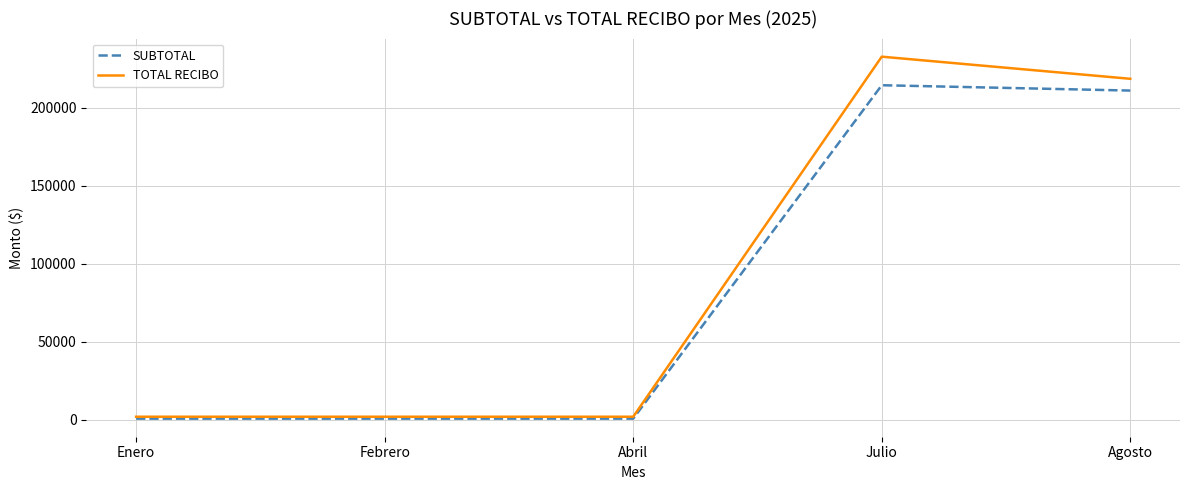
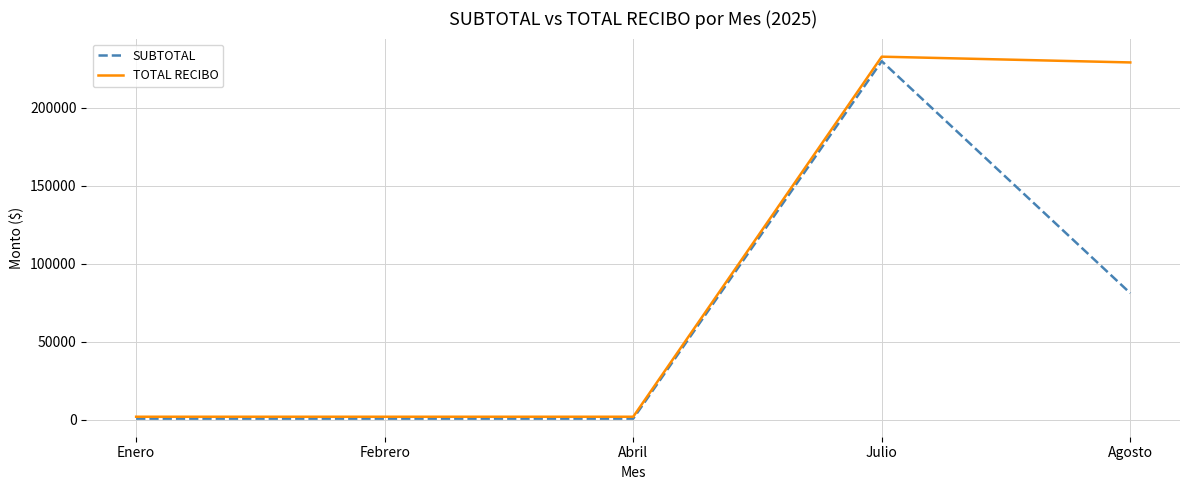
SUBTOTAL, Julio: 215000 -> 230000
SUBTOTAL, Agosto: 211000 -> 81000
TOTAL RECIBO, Agosto: 219000 -> 229000
